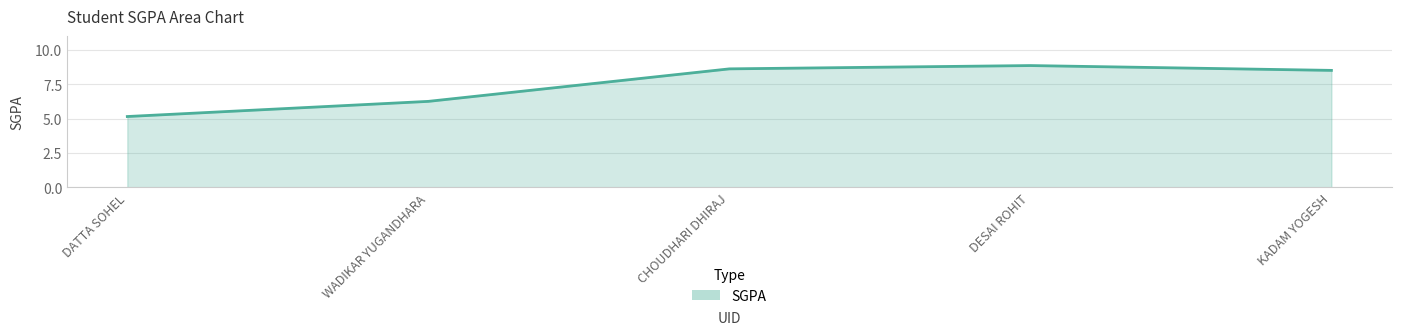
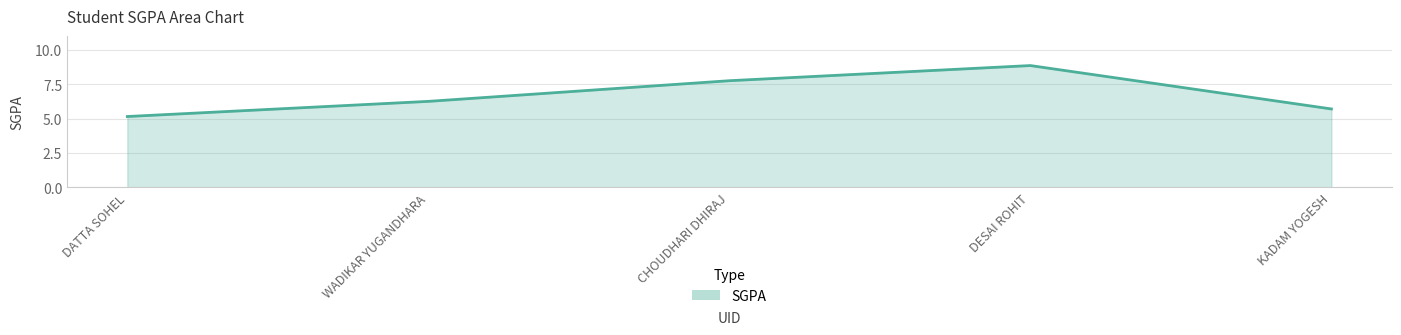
CHOUDHARI DHIRAJ: 8.6 -> 7.8
KADAM YOGESH: 8.5 -> 5.7
